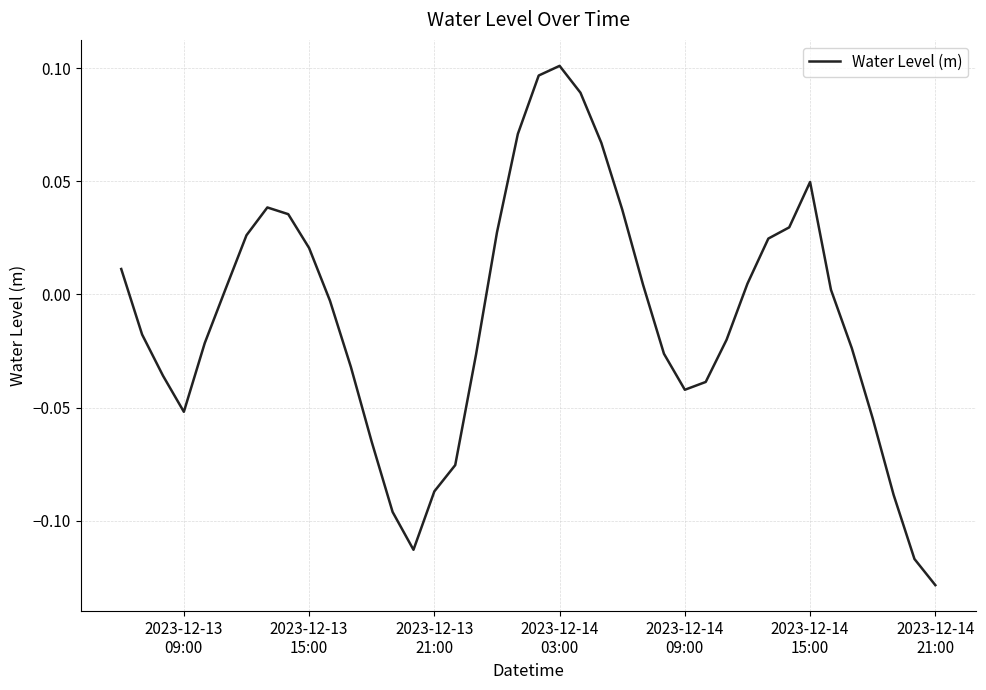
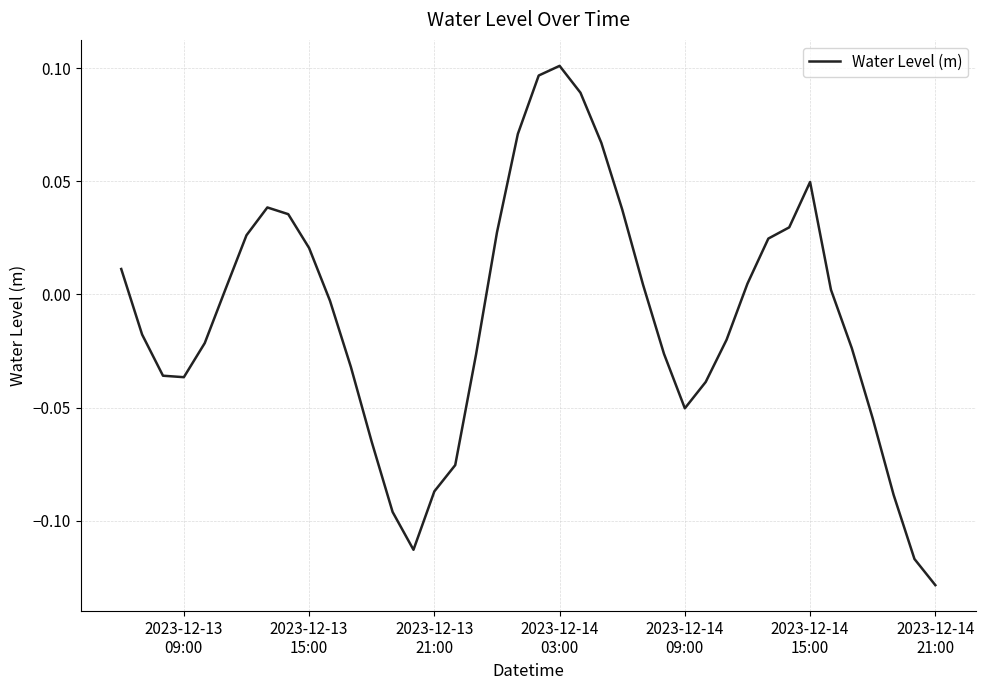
2023-12-13 09:00: -0.052 -> -0.037
2023-12-14 09:00: -0.042 -> -0.050
